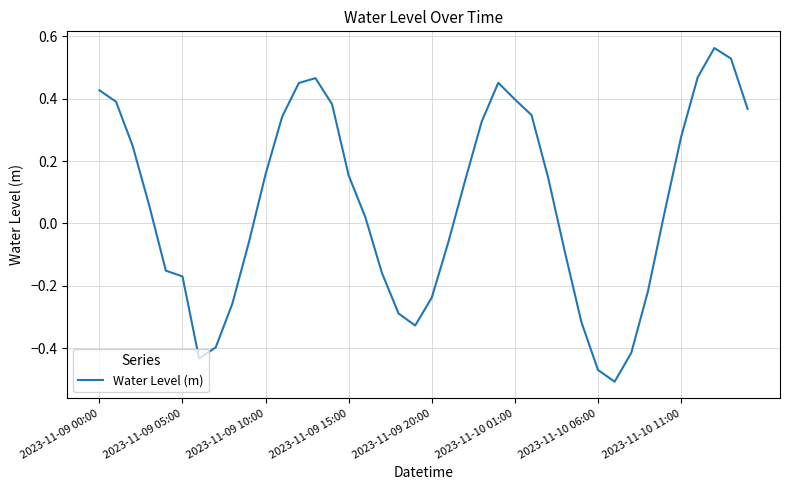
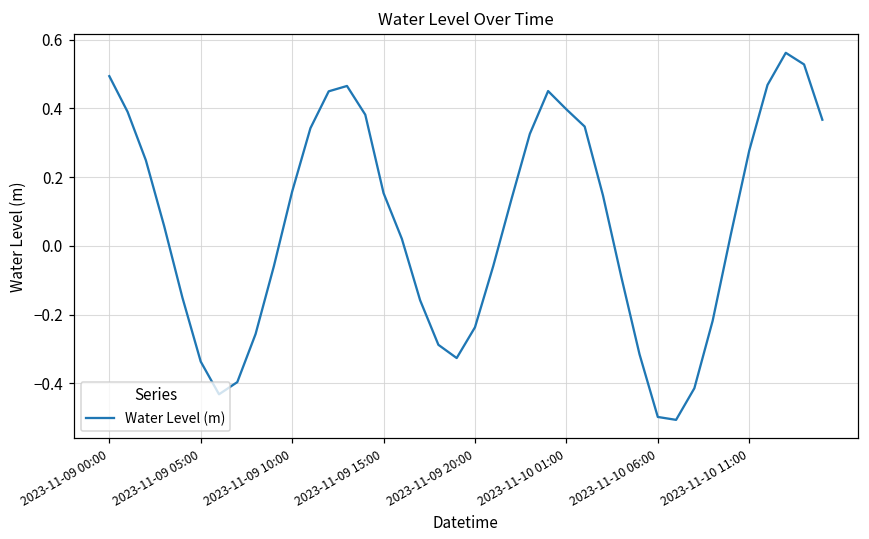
2023-11-09 00:00: 0.43 -> 0.49
2023-11-09 05:00: -0.17 -> -0.34
2023-11-10 06:00: -0.47 -> -0.50
